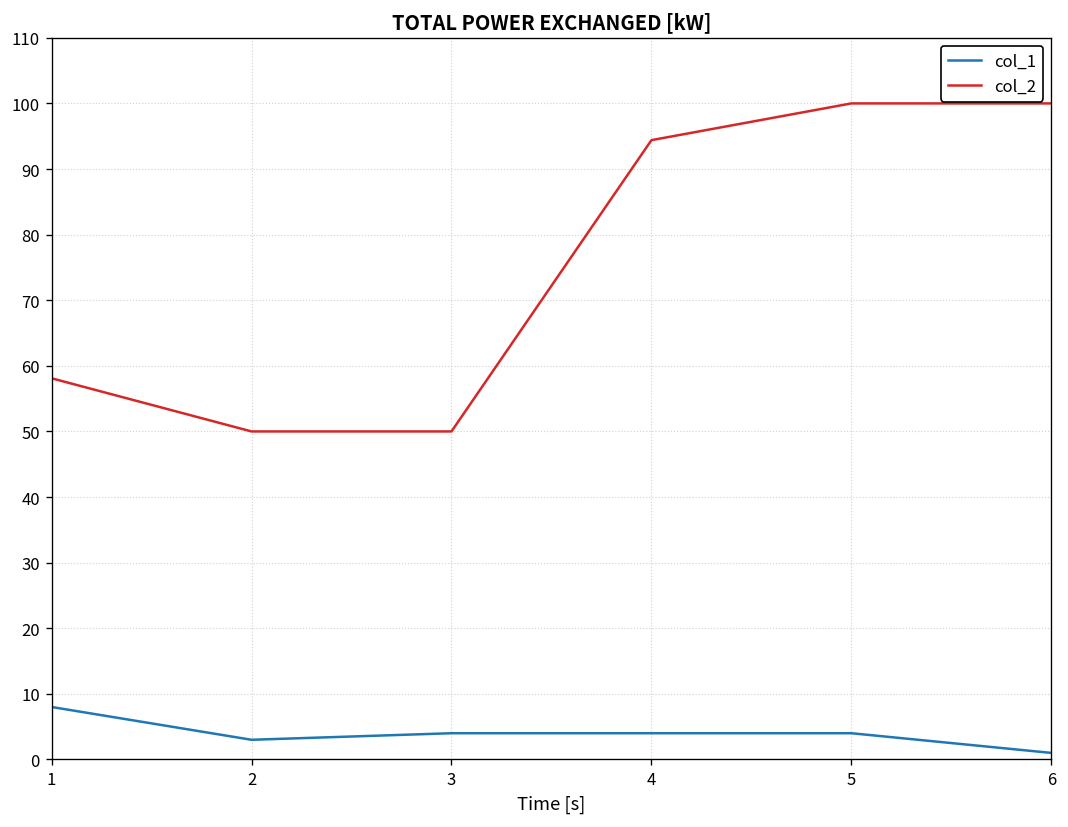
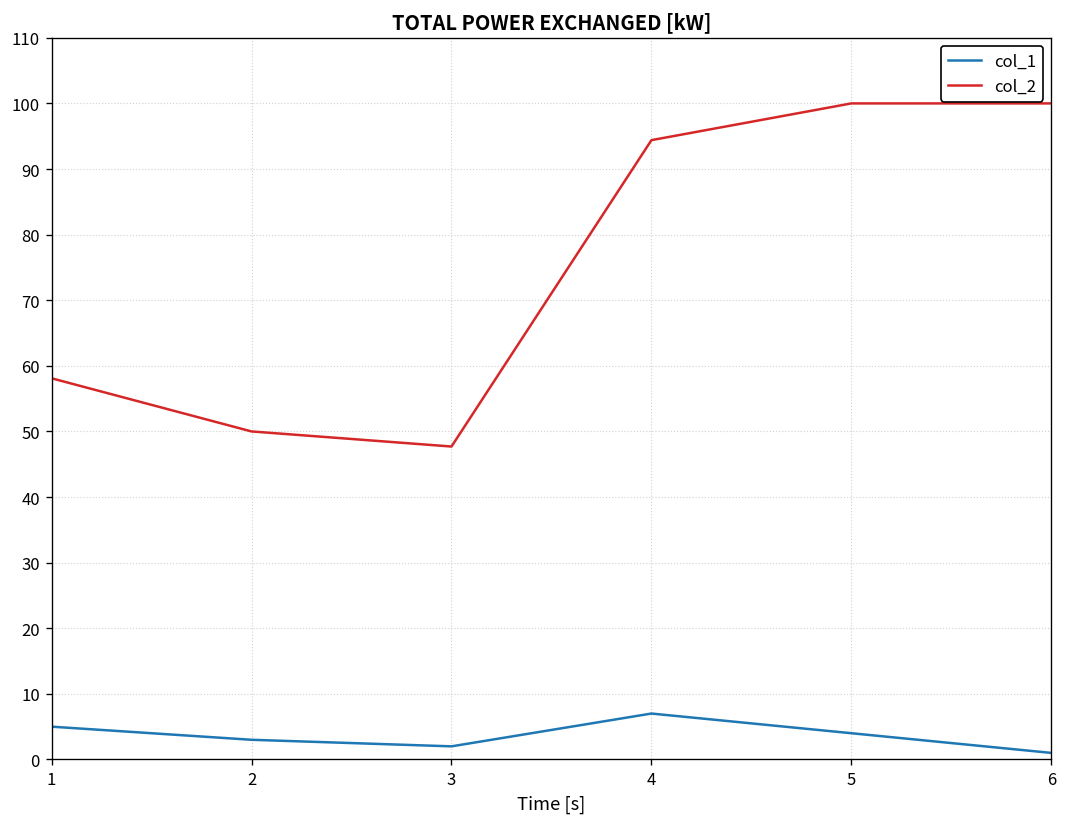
col_1, 1: 8 -> 5
col_1, 3: 4 -> 2
col_2, 3: 50 -> 48
col_1, 4: 4 -> 7
